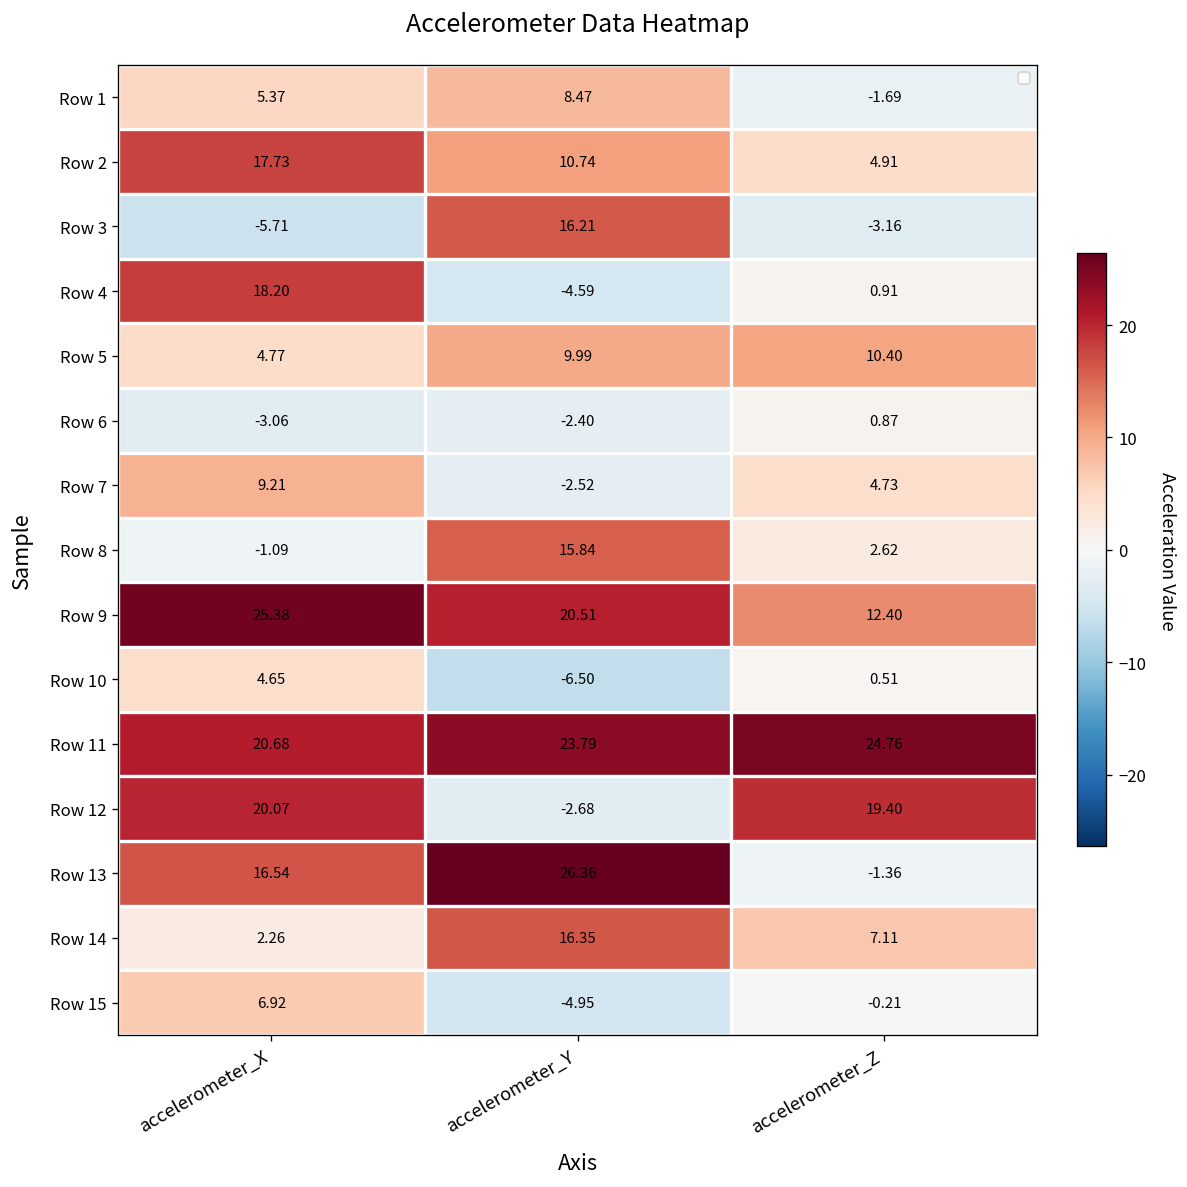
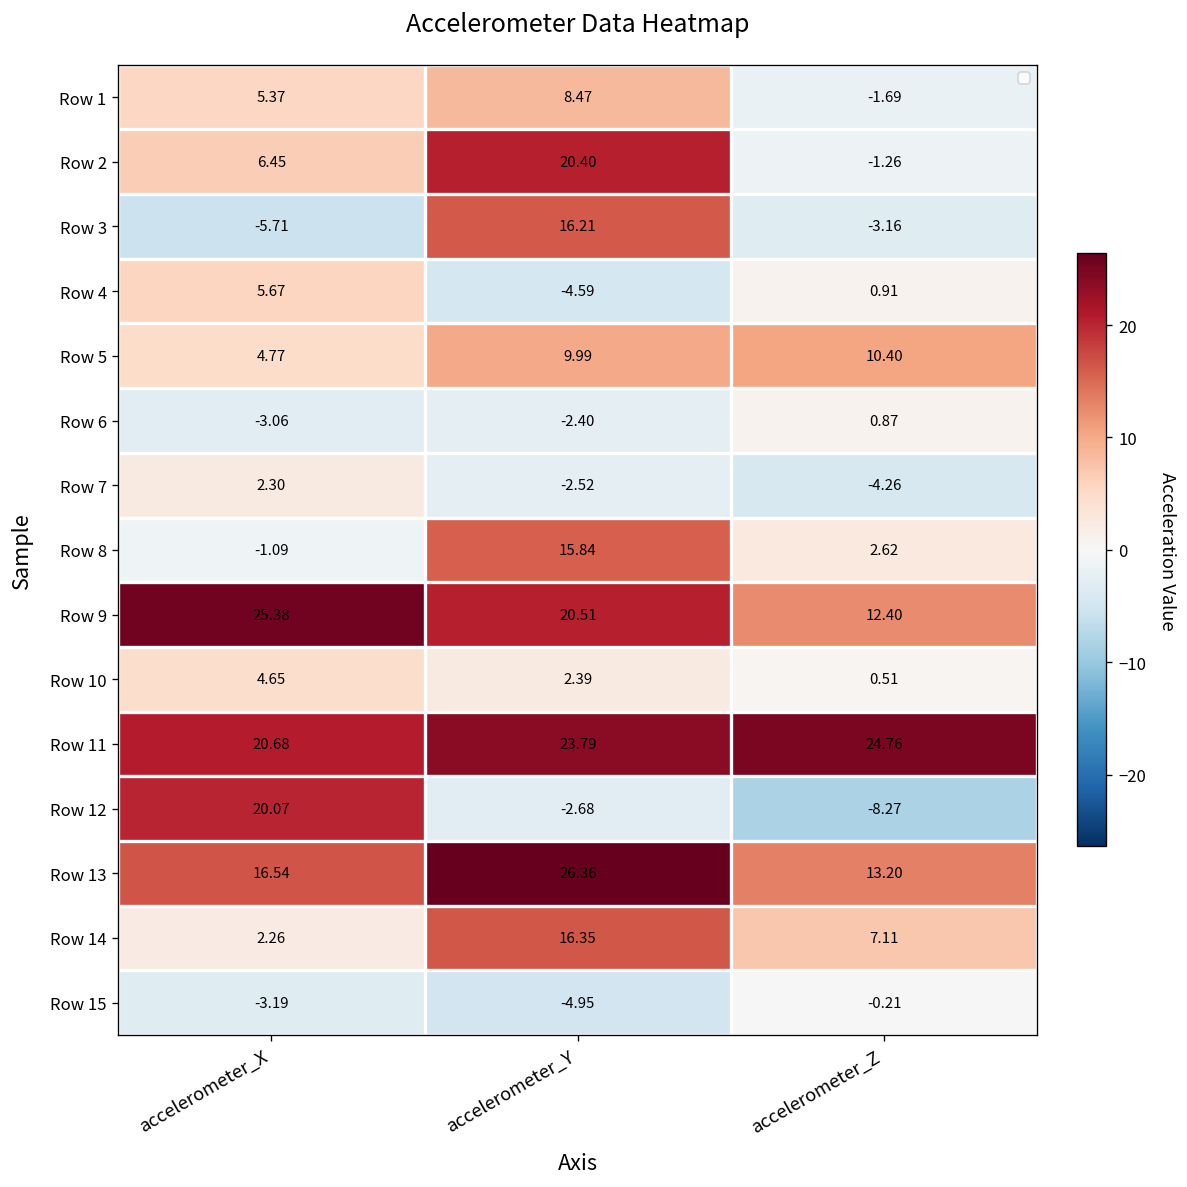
Row 2, accelerometer_X: 17.73 -> 6.45
Row 2, accelerometer_Y: 10.74 -> 20.40
Row 2, accelerometer_Z: 4.91 -> -1.26
Row 4, accelerometer_X: 18.20 -> 5.67
Row 7, accelerometer_X: 9.21 -> 2.30
Row 7, accelerometer_Z: 4.73 -> -4.26
Row 10, accelerometer_Y: -6.50 -> 2.39
Row 12, accelerometer_Z: 19.40 -> -8.27
Row 13, accelerometer_Z: -1.36 -> 13.20
Row 15, accelerometer_X: 6.92 -> -3.19
